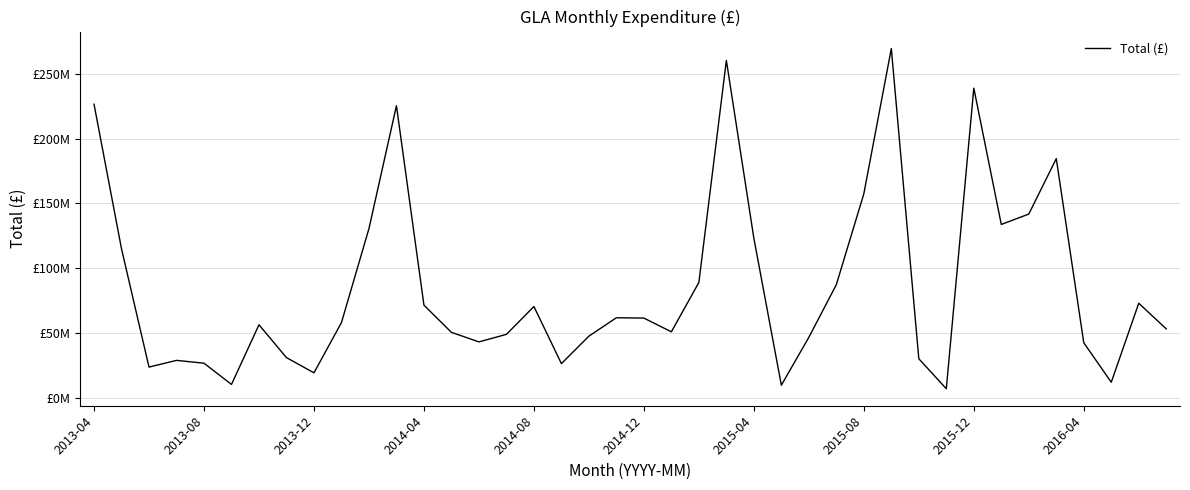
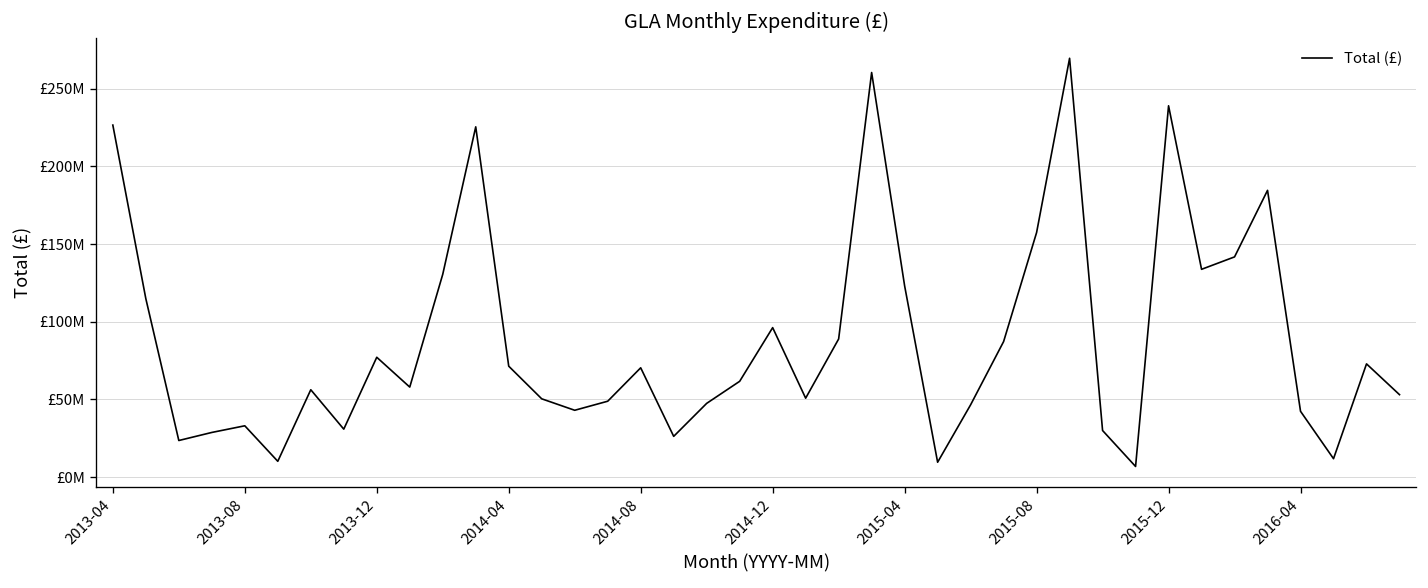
2013-08: £27000000 -> £33000000
2013-12: £19000000 -> £77000000
2014-12: £61000000 -> £96000000
